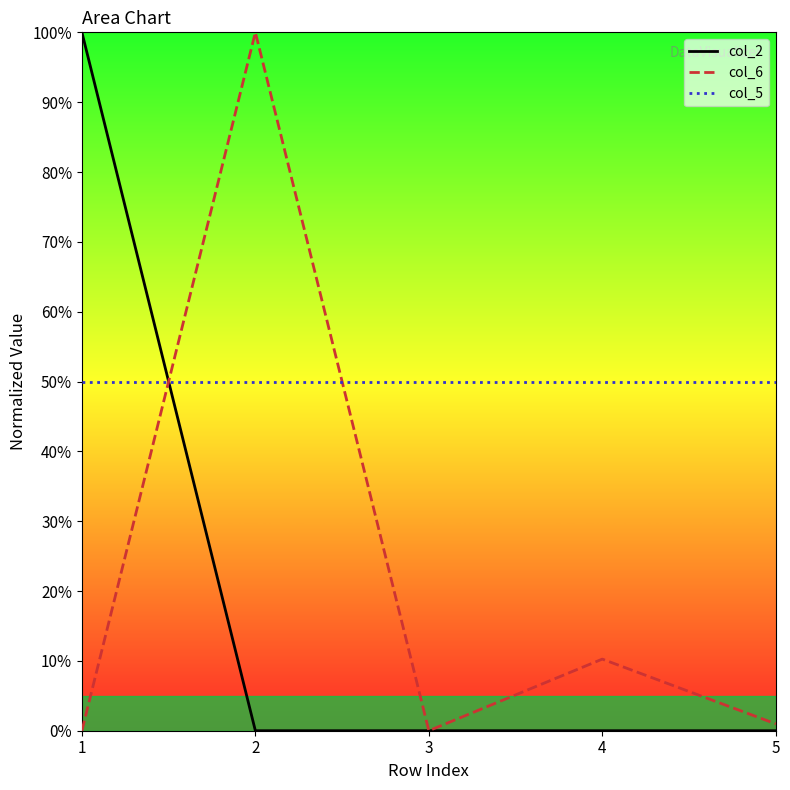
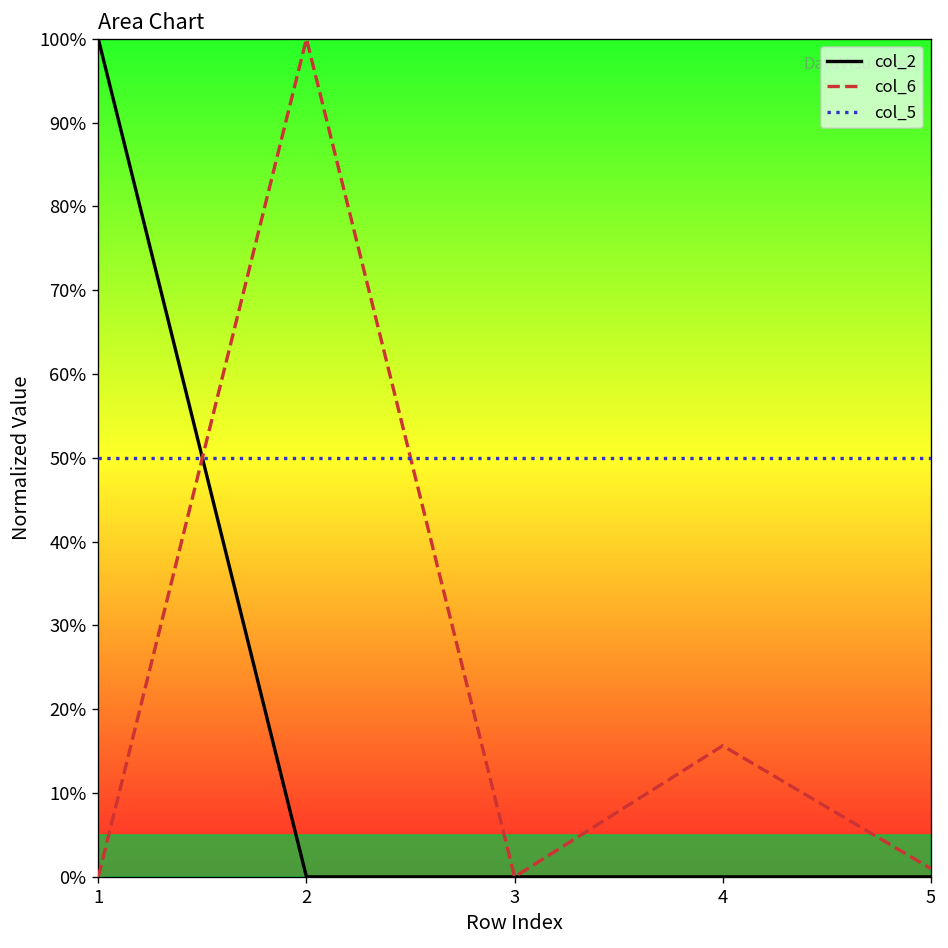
col_6, 4: 10% -> 16%
